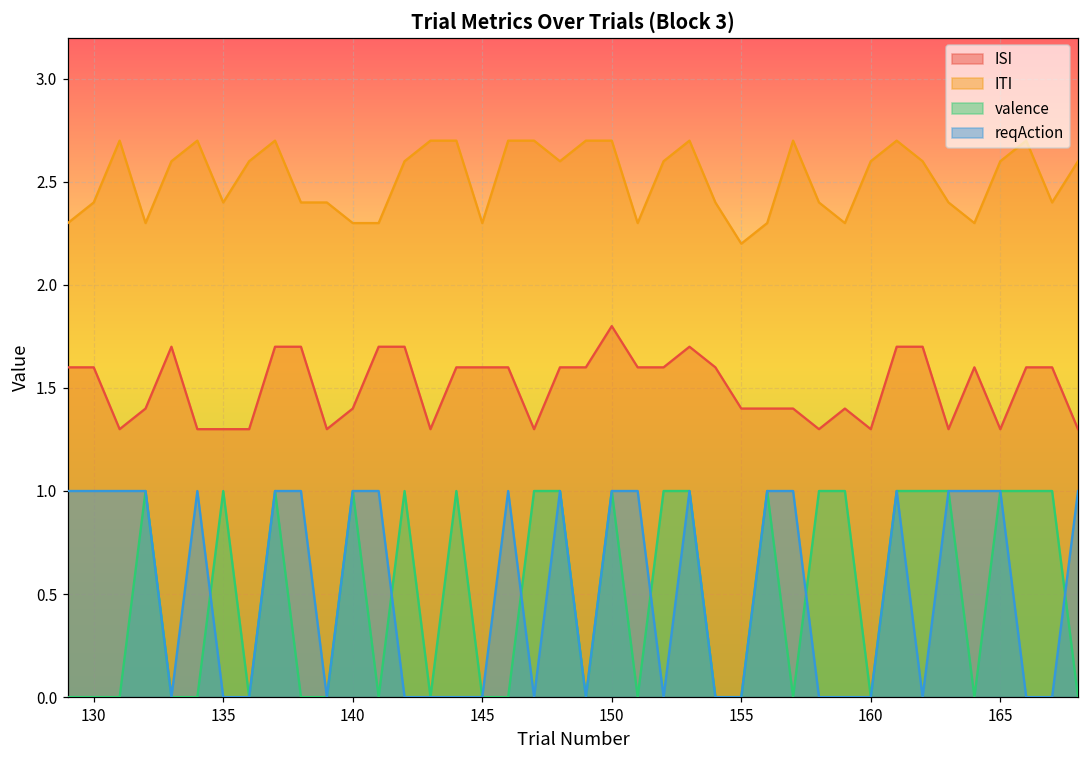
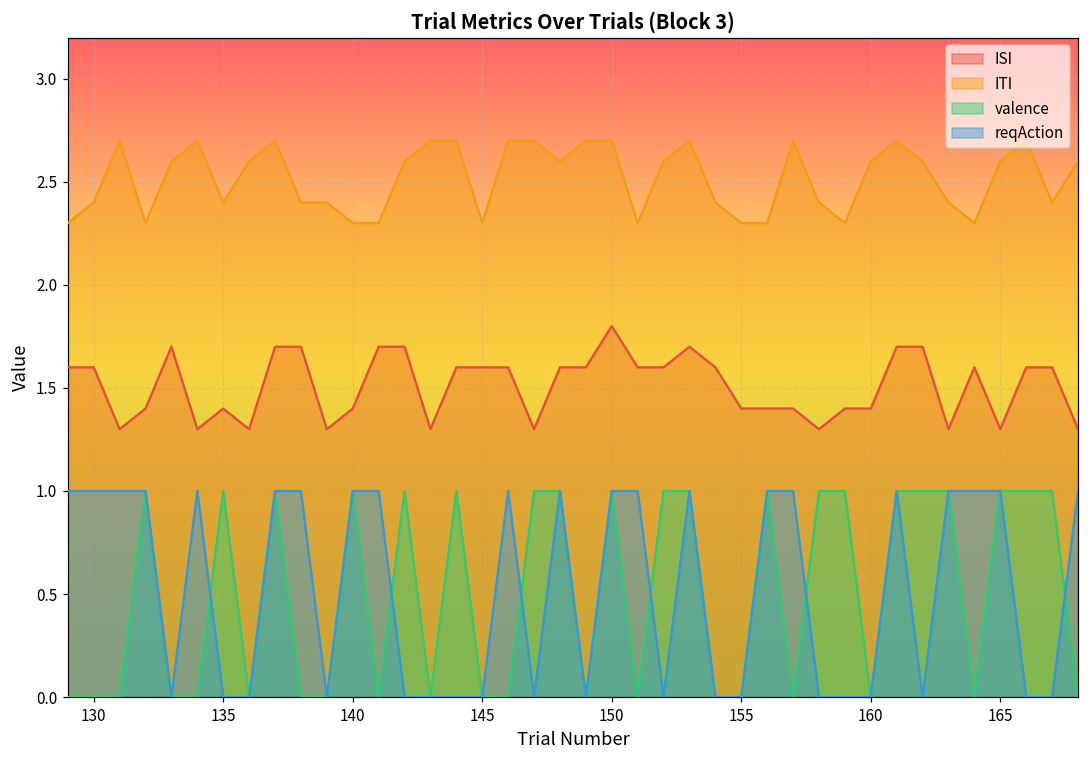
ISI, 135: 1.3 -> 1.4
ITI, 155: 2.2 -> 2.3
ISI, 160: 1.3 -> 1.4
